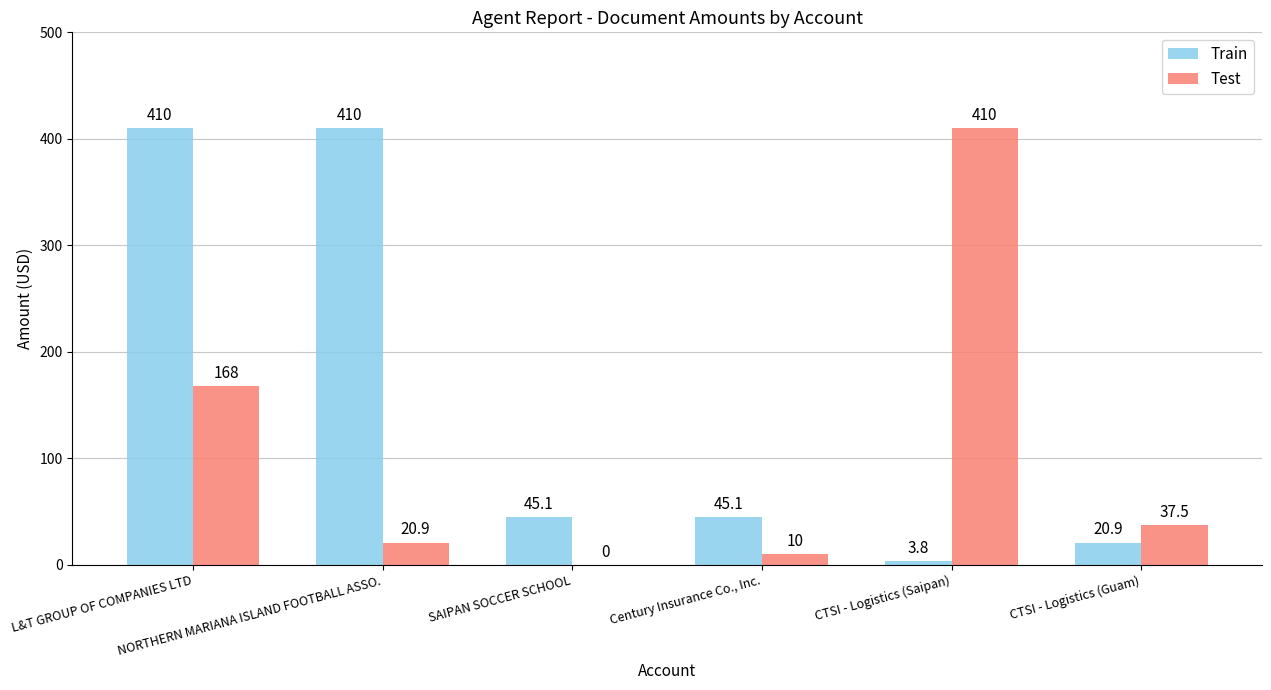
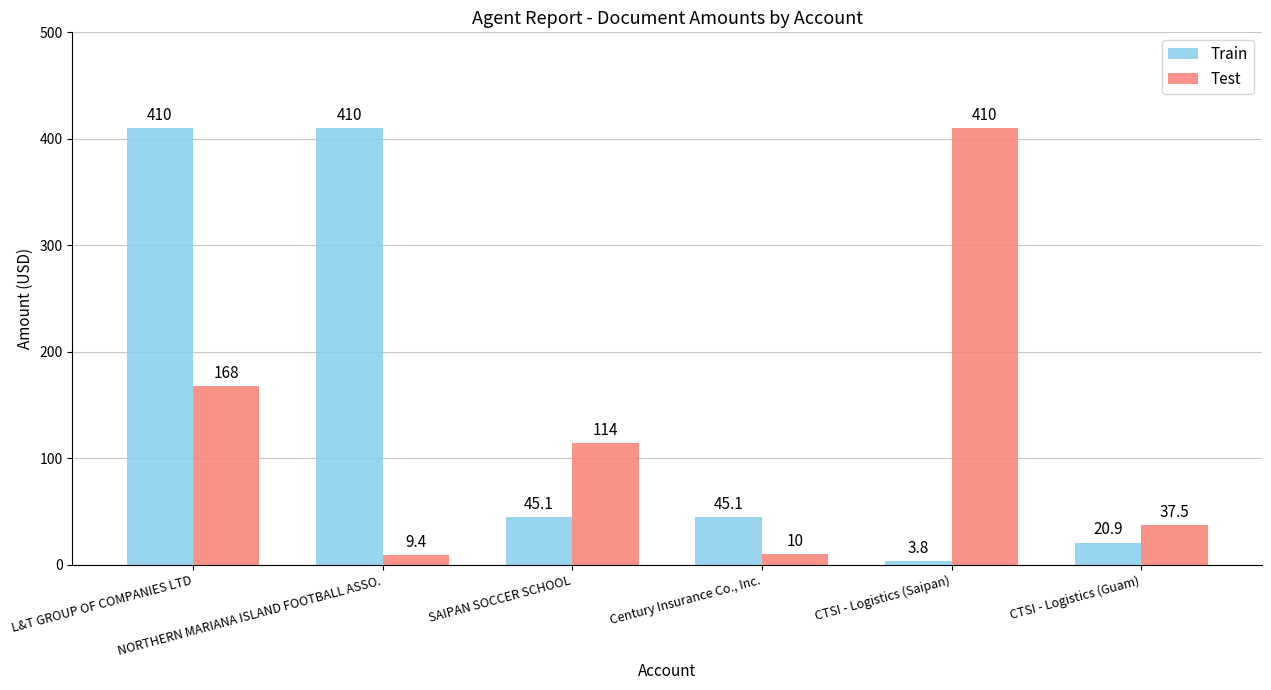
Test, NORTHERN MARIANA ISLAND FOOTBALL ASSO.: 20.9 -> 9.4
Test, SAIPAN SOCCER SCHOOL: 0 -> 114
